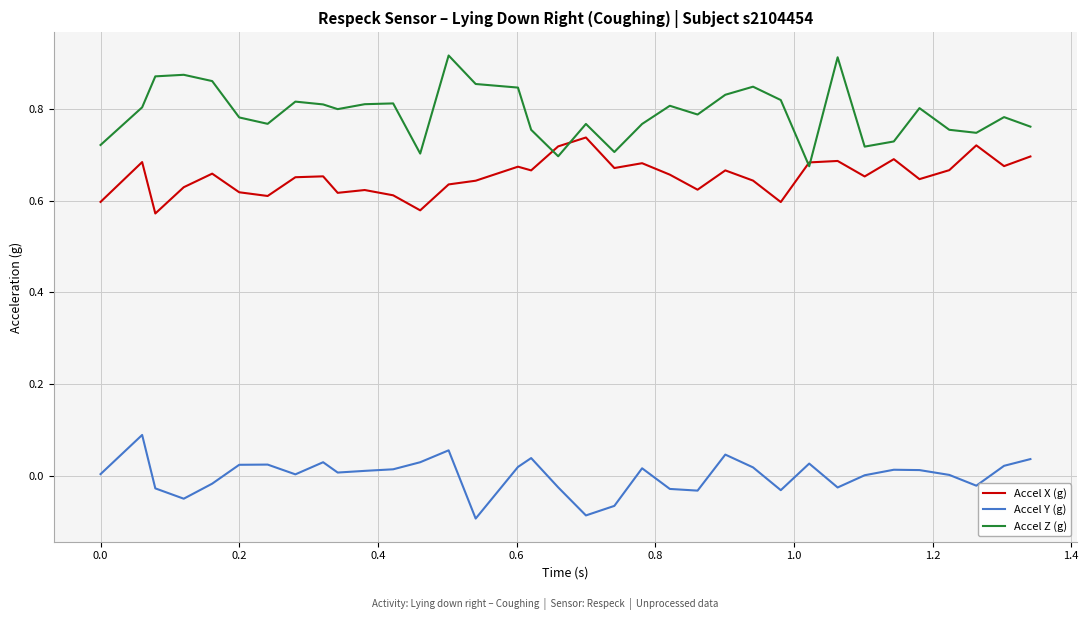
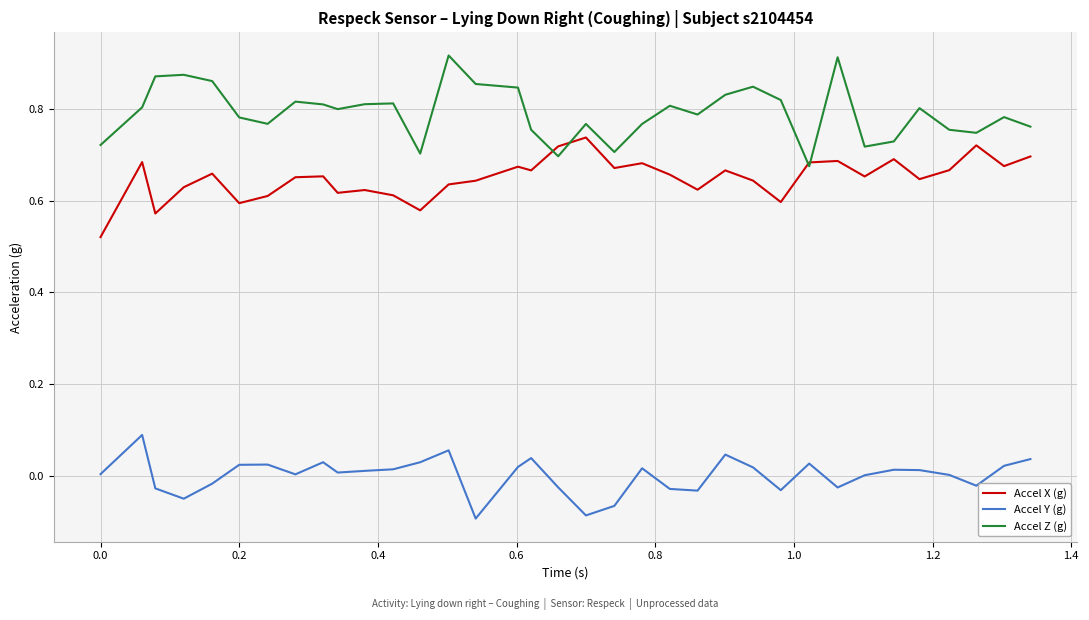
Accel X (g), 0.0: 0.60 -> 0.52
Accel X (g), 0.2: 0.62 -> 0.59
